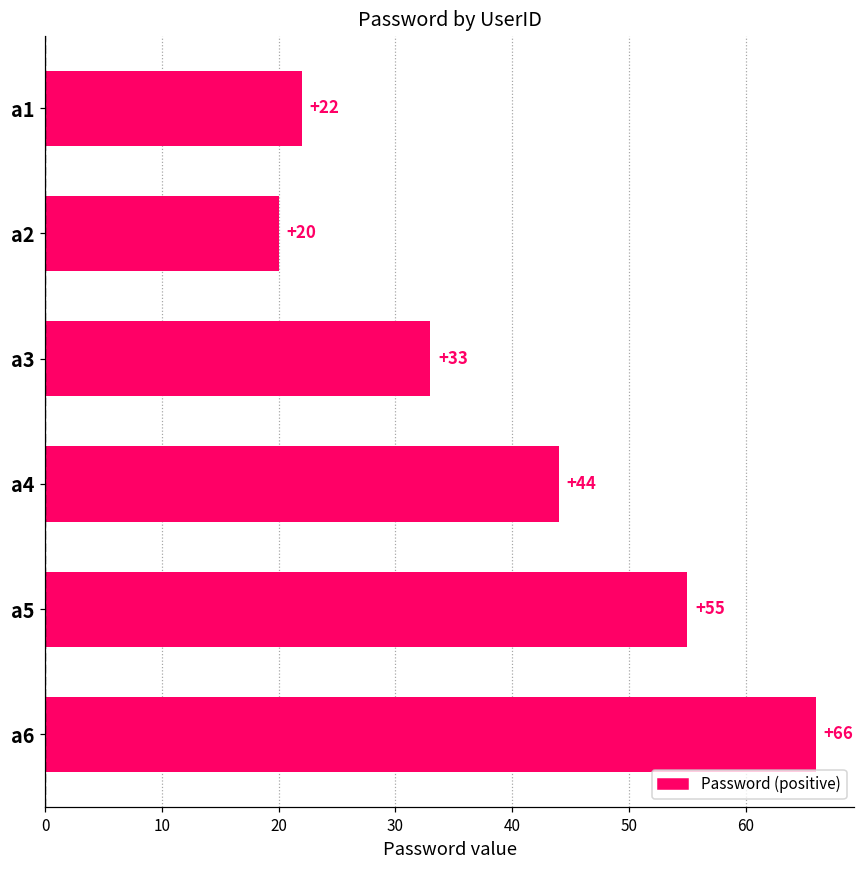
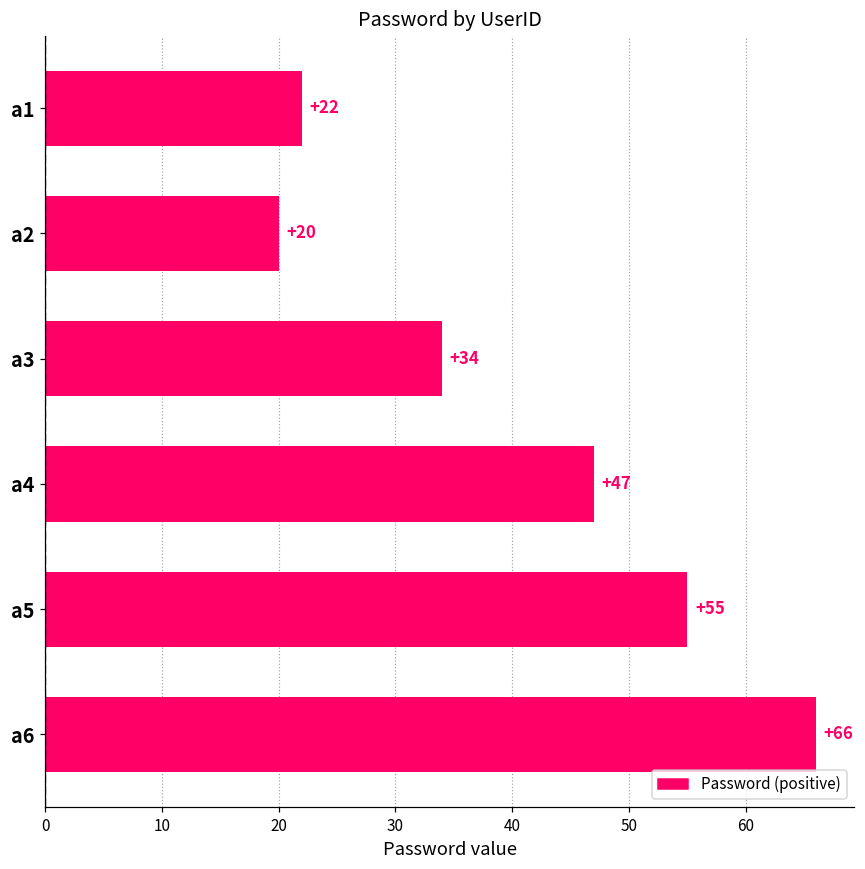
a3: +33 -> +34
a4: +44 -> +47
